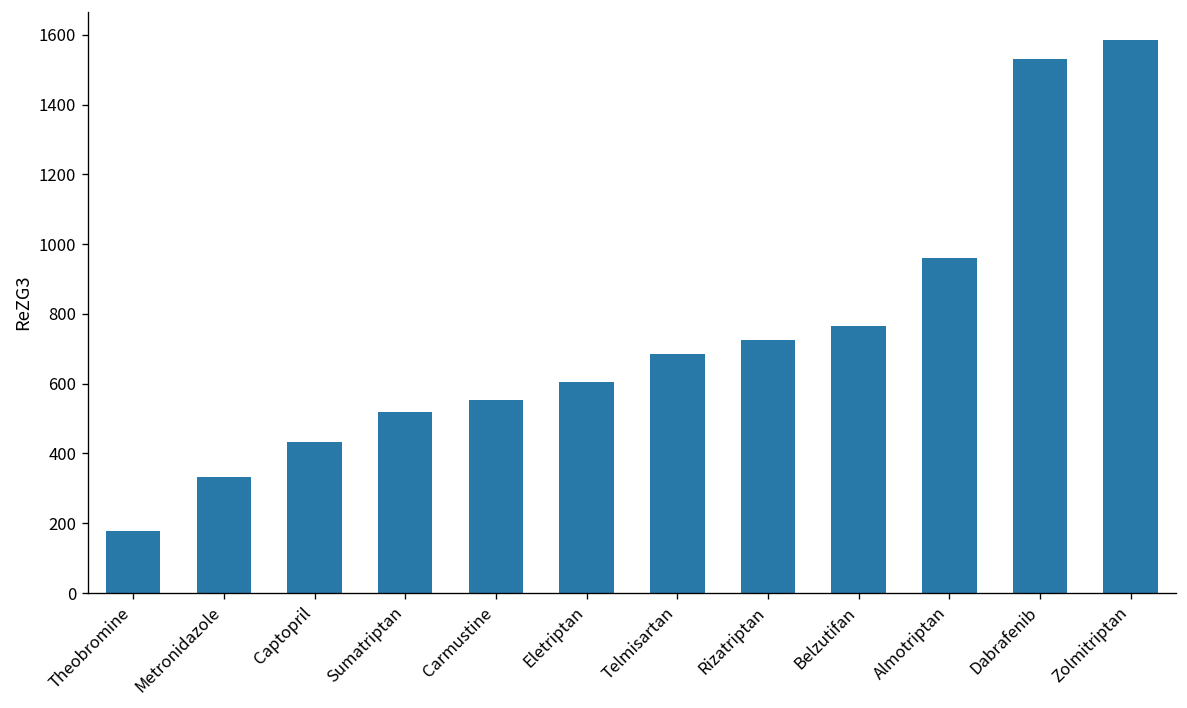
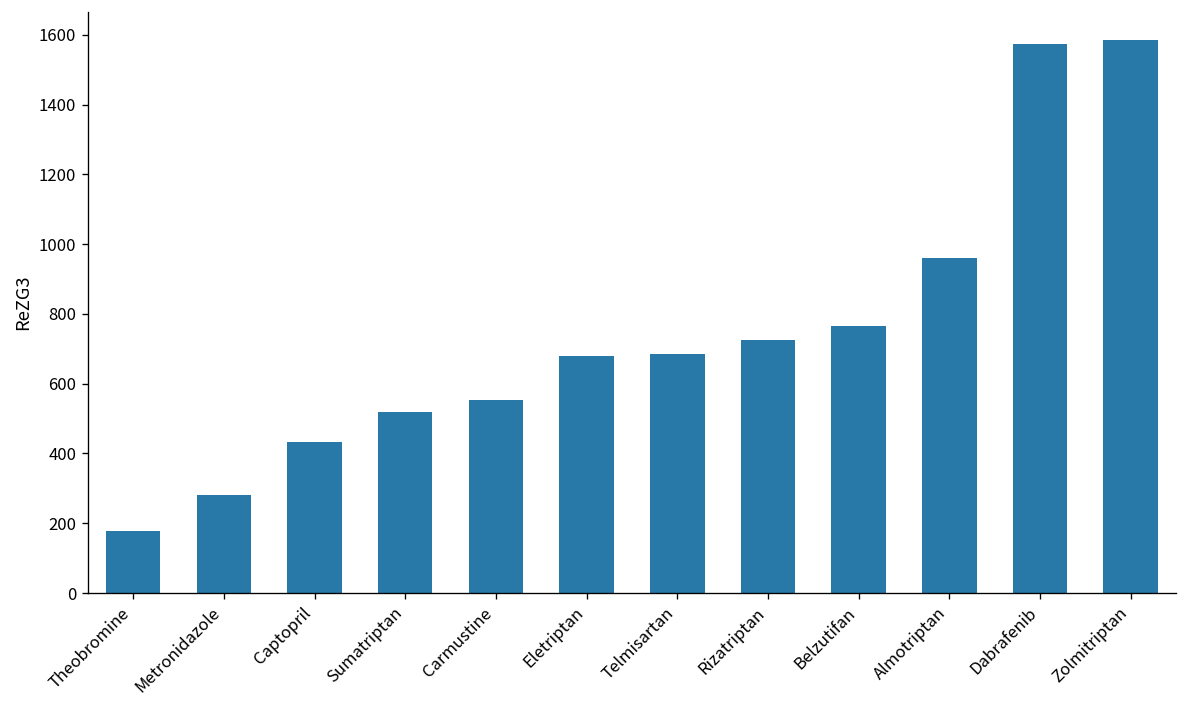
Metronidazole: 330 -> 280
Eletriptan: 610 -> 680
Dabrafenib: 1530 -> 1570
